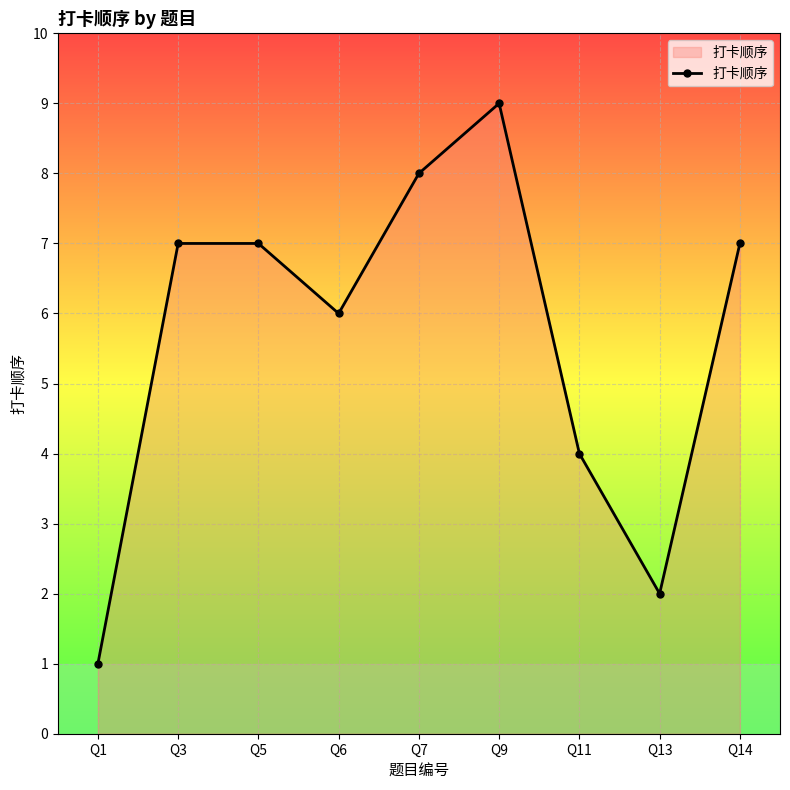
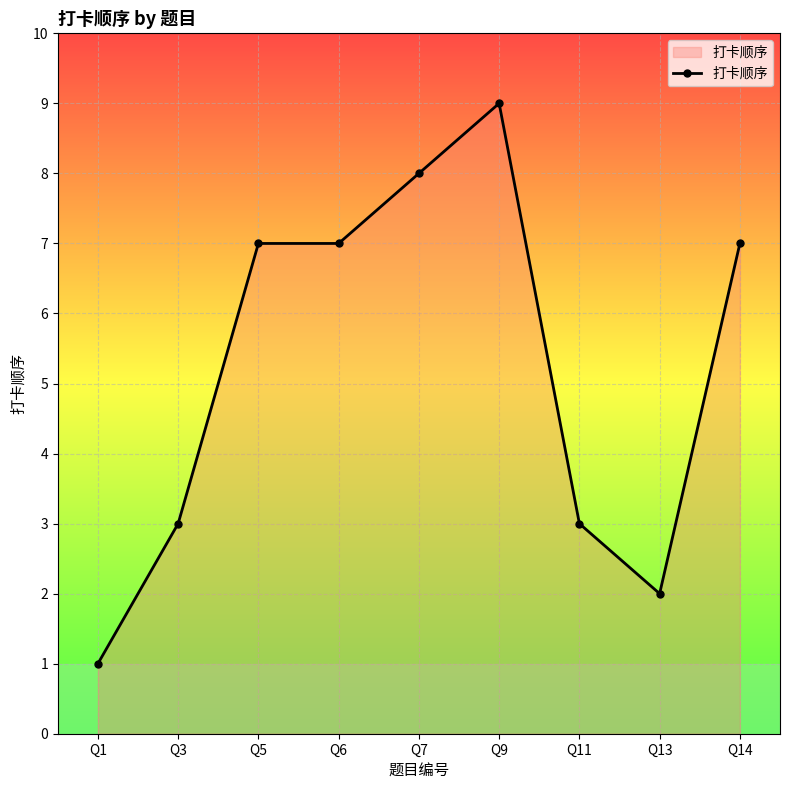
Q3: 7 -> 3
Q6: 6 -> 7
Q11: 4 -> 3
